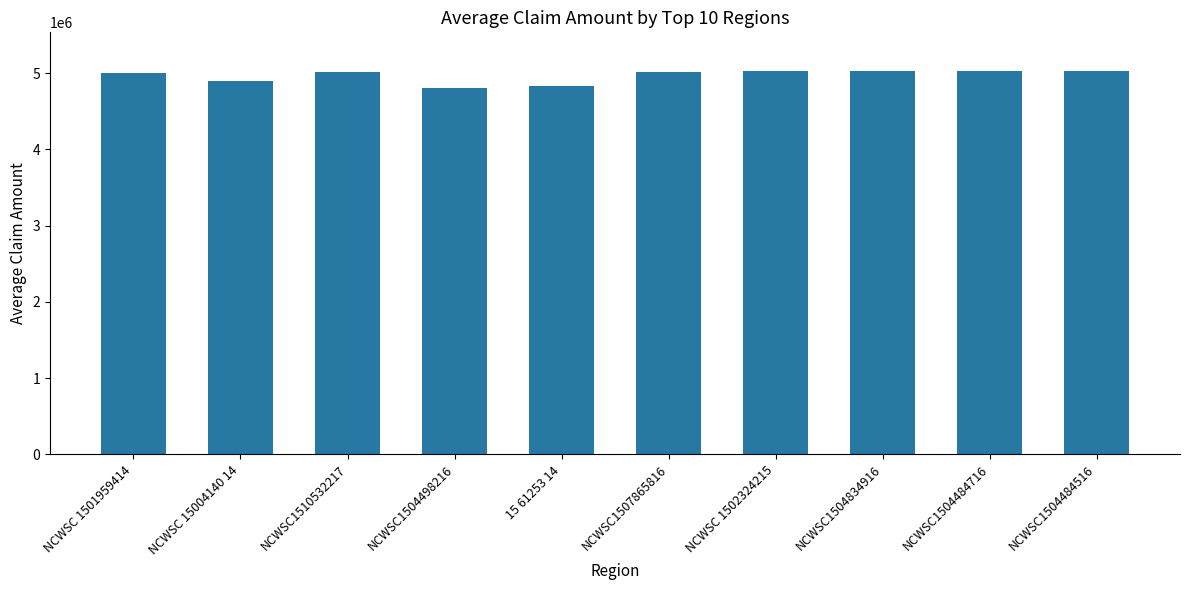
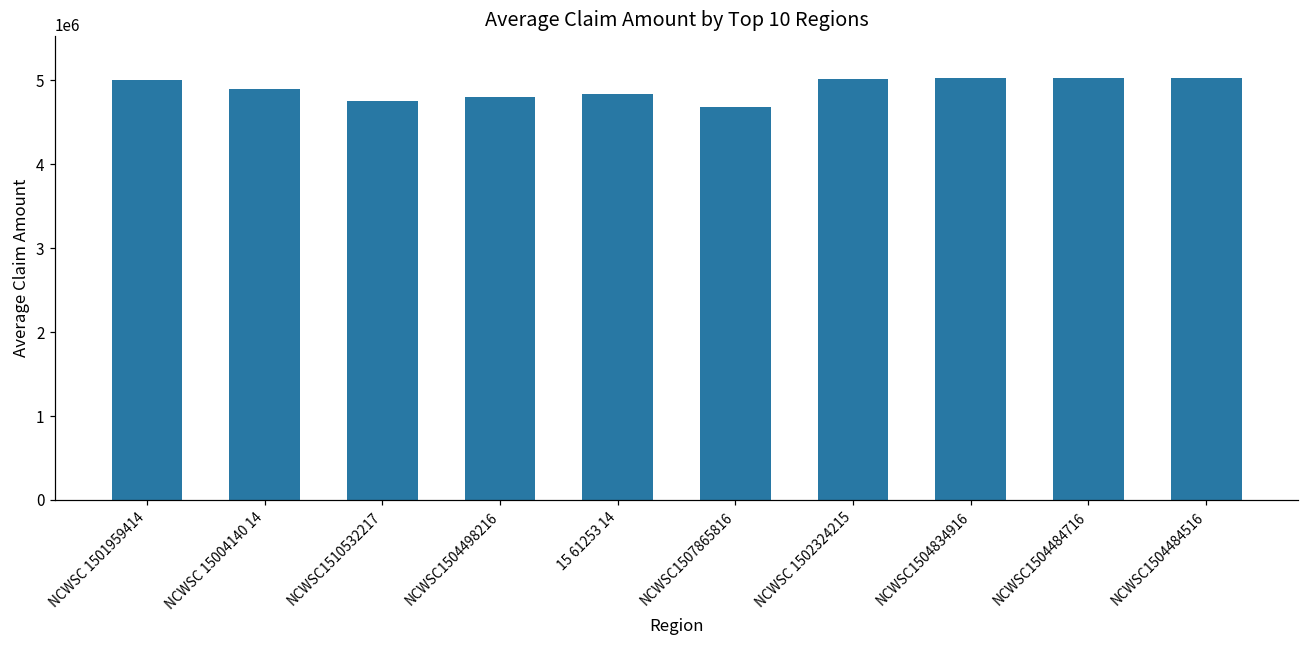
NCWSC1510532217: 5000000 -> 4800000
NCWSC1507865816: 5000000 -> 4700000
